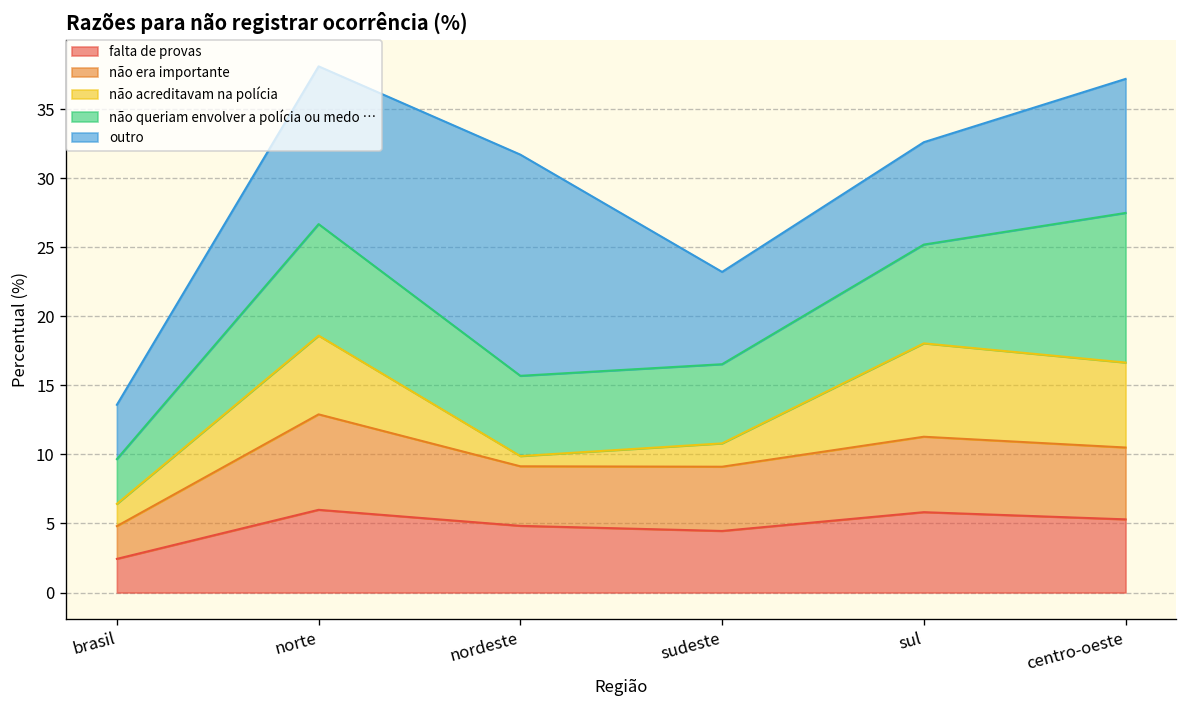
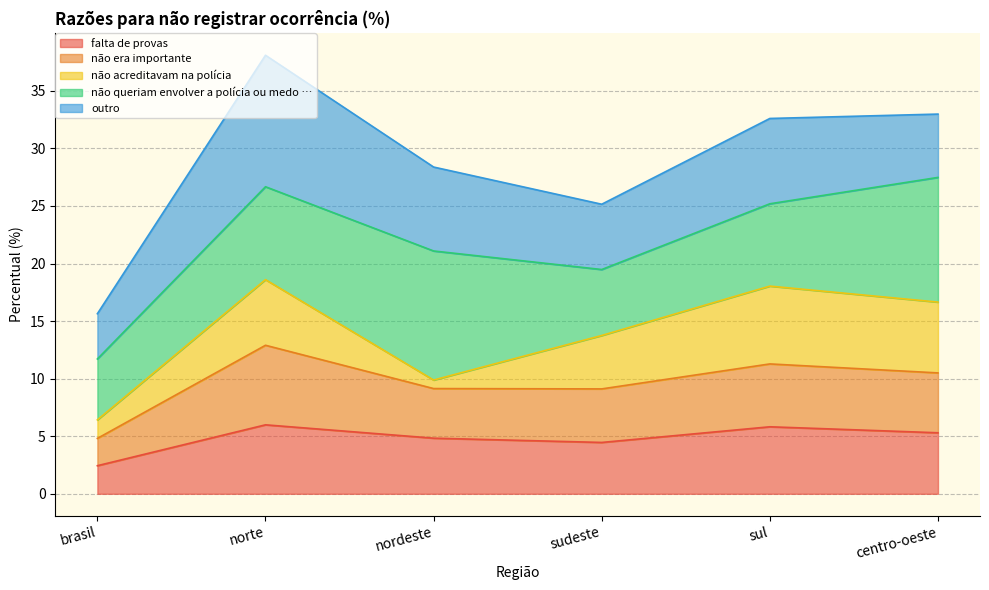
não queriam envolver a polícia ou medo …, brasil: 3.2 -> 5.3
não queriam envolver a polícia ou medo …, nordeste: 5.8 -> 11.2
outro, nordeste: 16.0 -> 7.3
não acreditavam na polícia, sudeste: 1.7 -> 4.6
outro, sudeste: 6.7 -> 5.7
outro, centro-oeste: 9.7 -> 5.5
